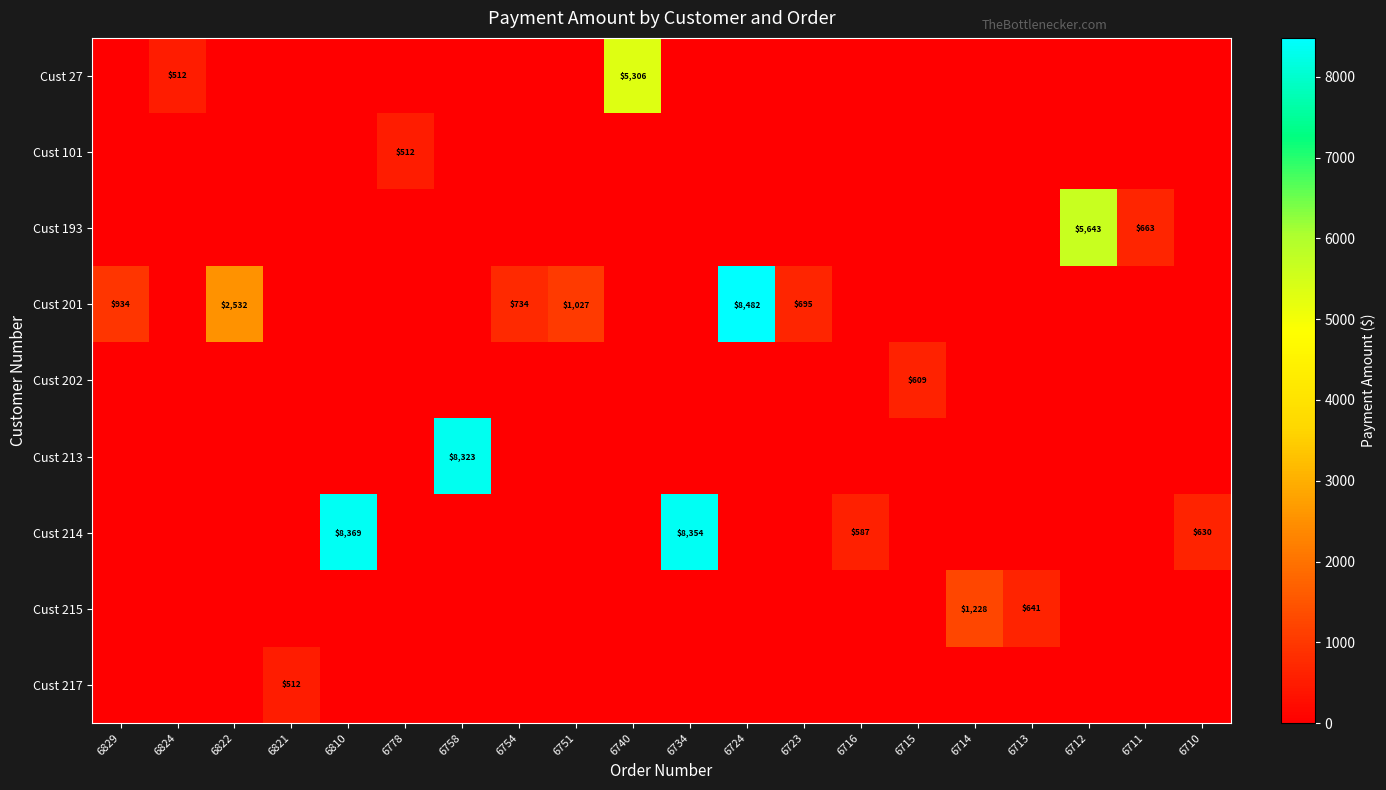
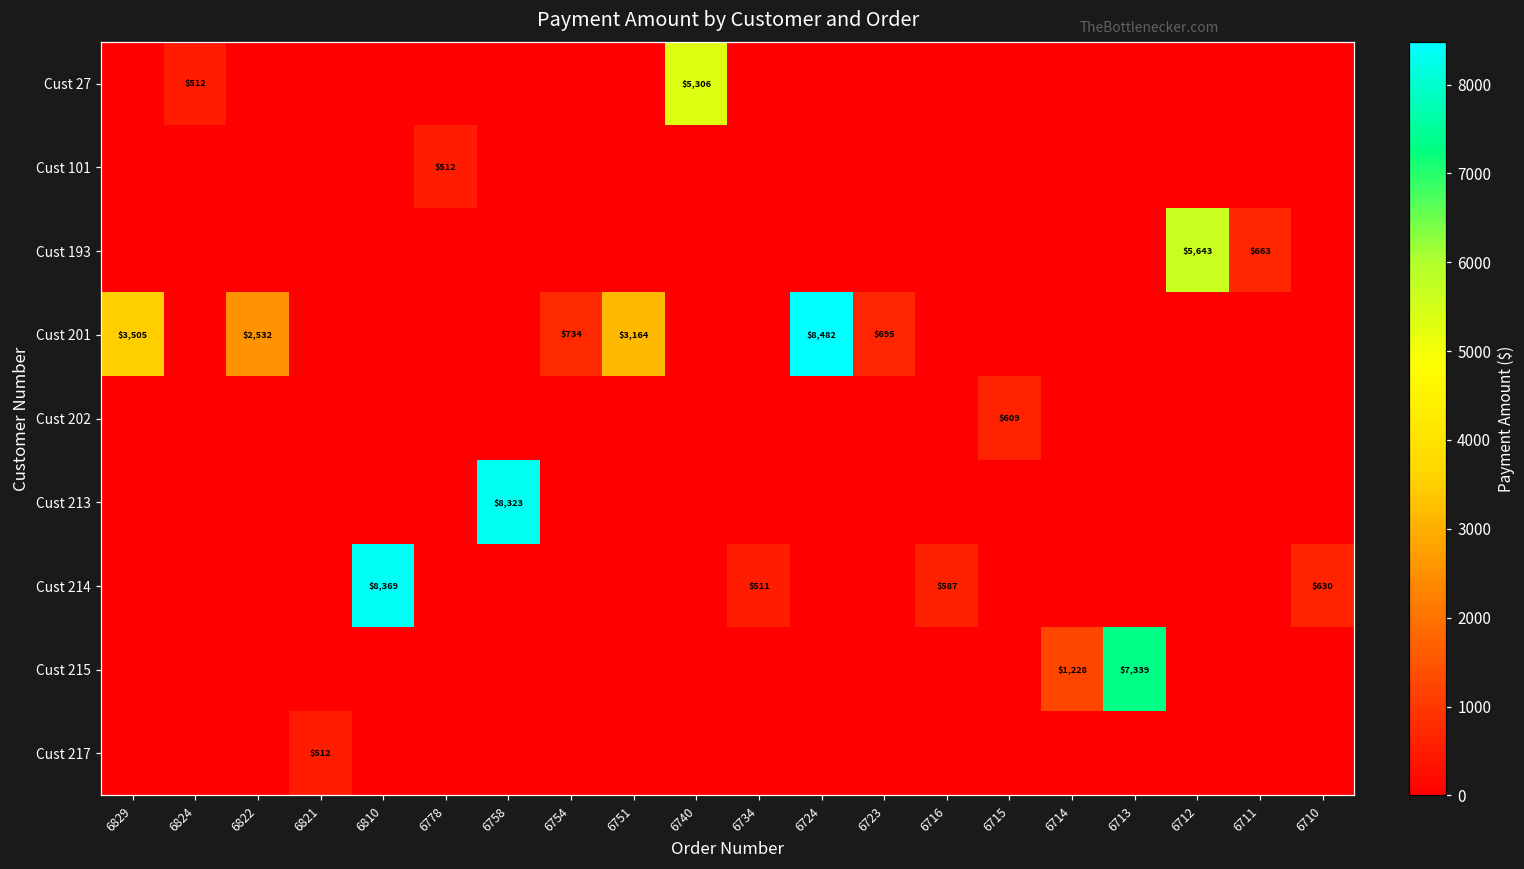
Cust 201, 6829: $934 -> $3,505
Cust 201, 6751: $1,027 -> $3,164
Cust 214, 6734: $8,354 -> $511
Cust 215, 6713: $641 -> $7,339
